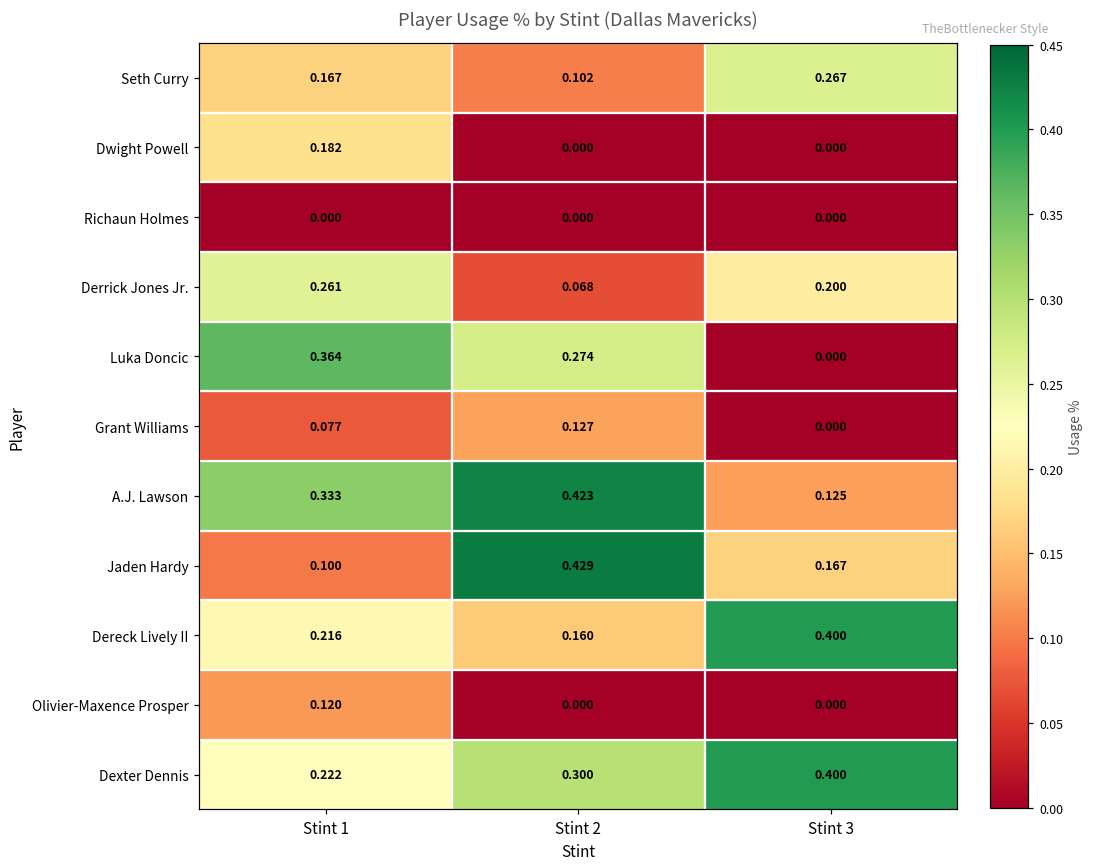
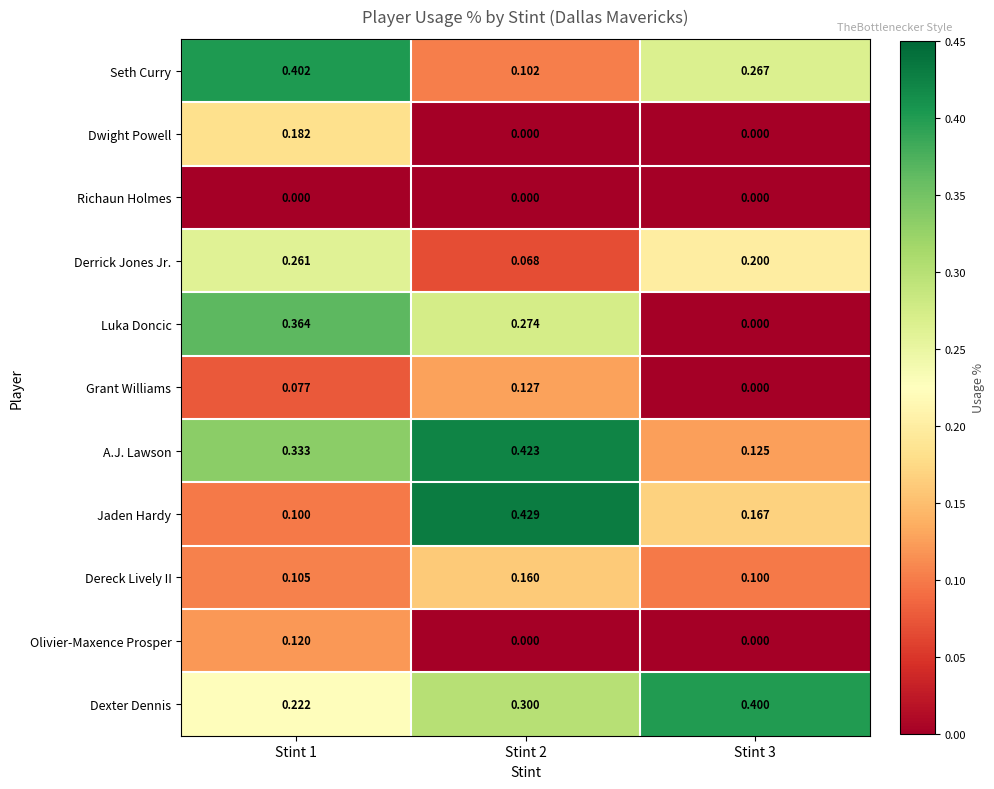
Seth Curry, Stint 1: 0.167 -> 0.402
Dereck Lively II, Stint 1: 0.216 -> 0.105
Dereck Lively II, Stint 3: 0.400 -> 0.100
